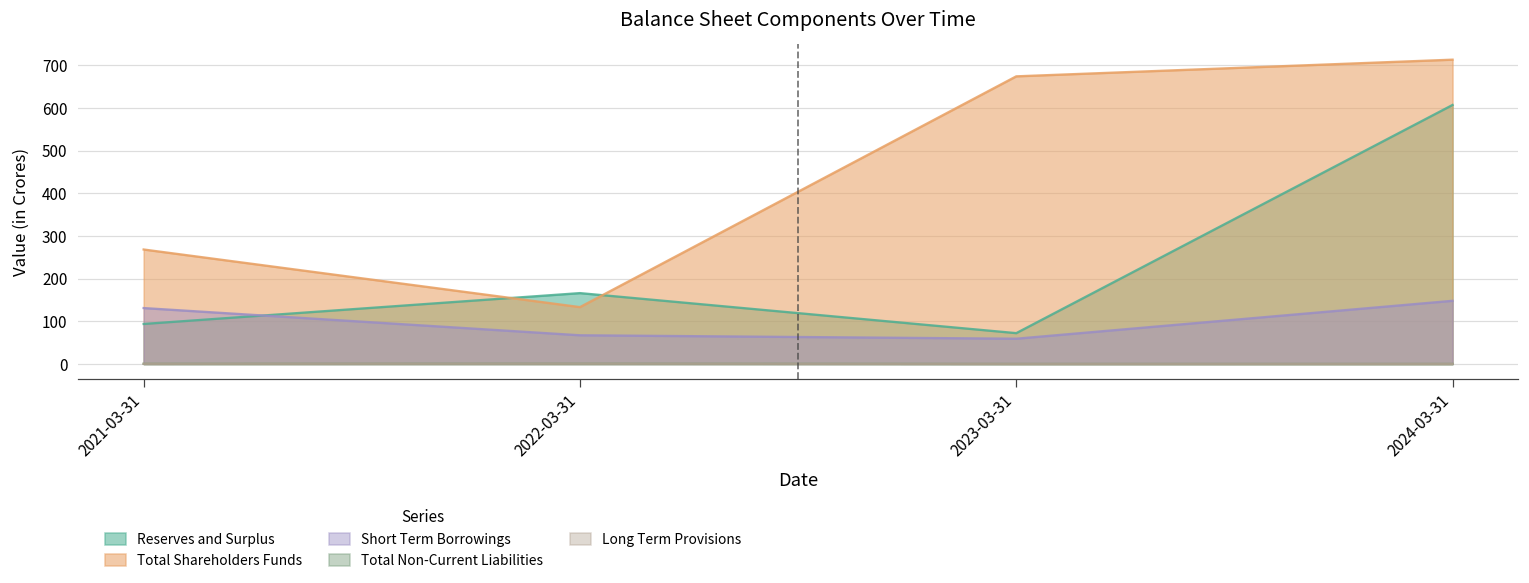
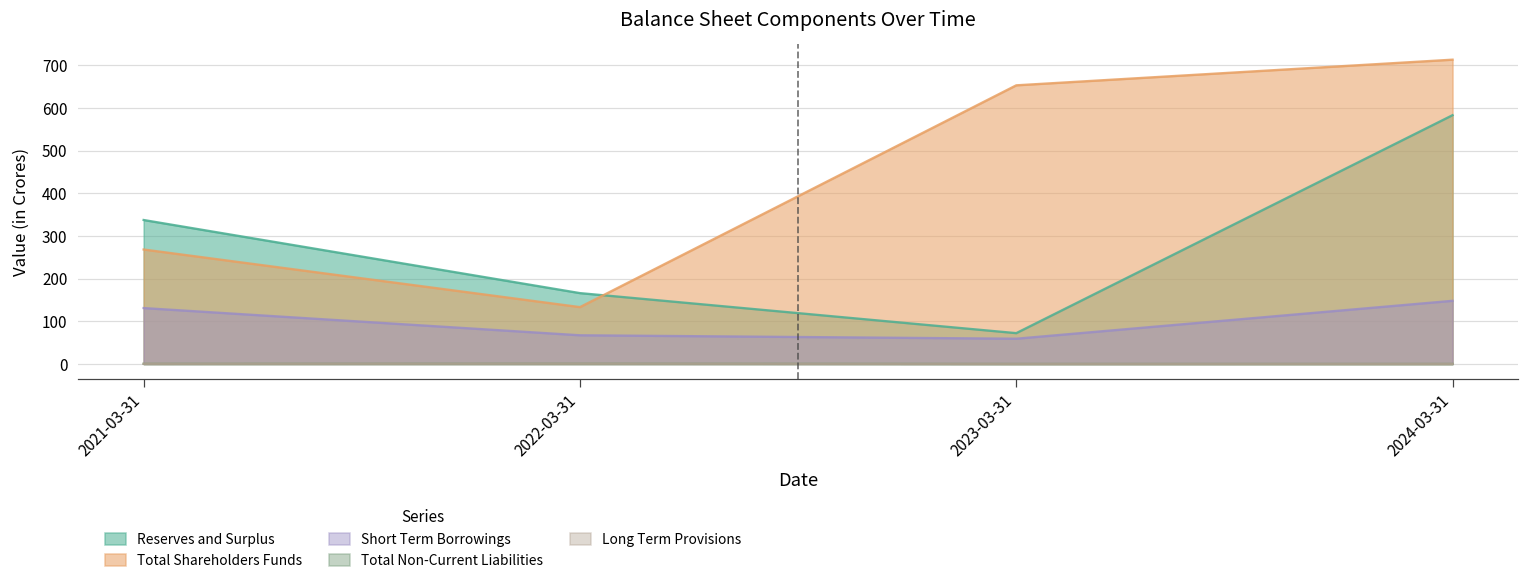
Reserves and Surplus, 2021-03-31: 90 -> 340
Total Shareholders Funds, 2023-03-31: 670 -> 650
Reserves and Surplus, 2024-03-31: 610 -> 580
